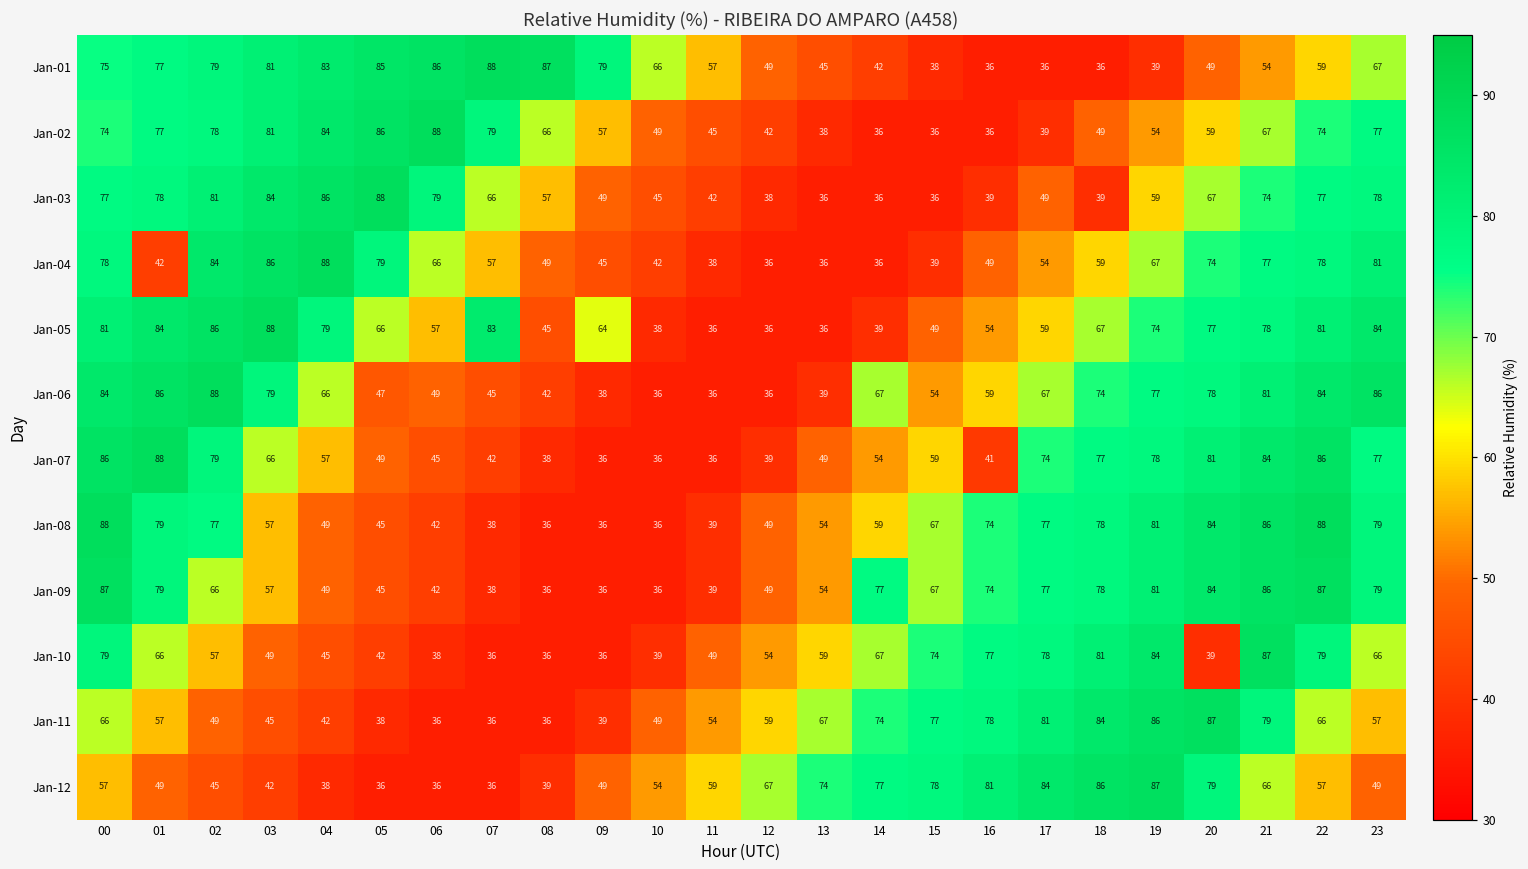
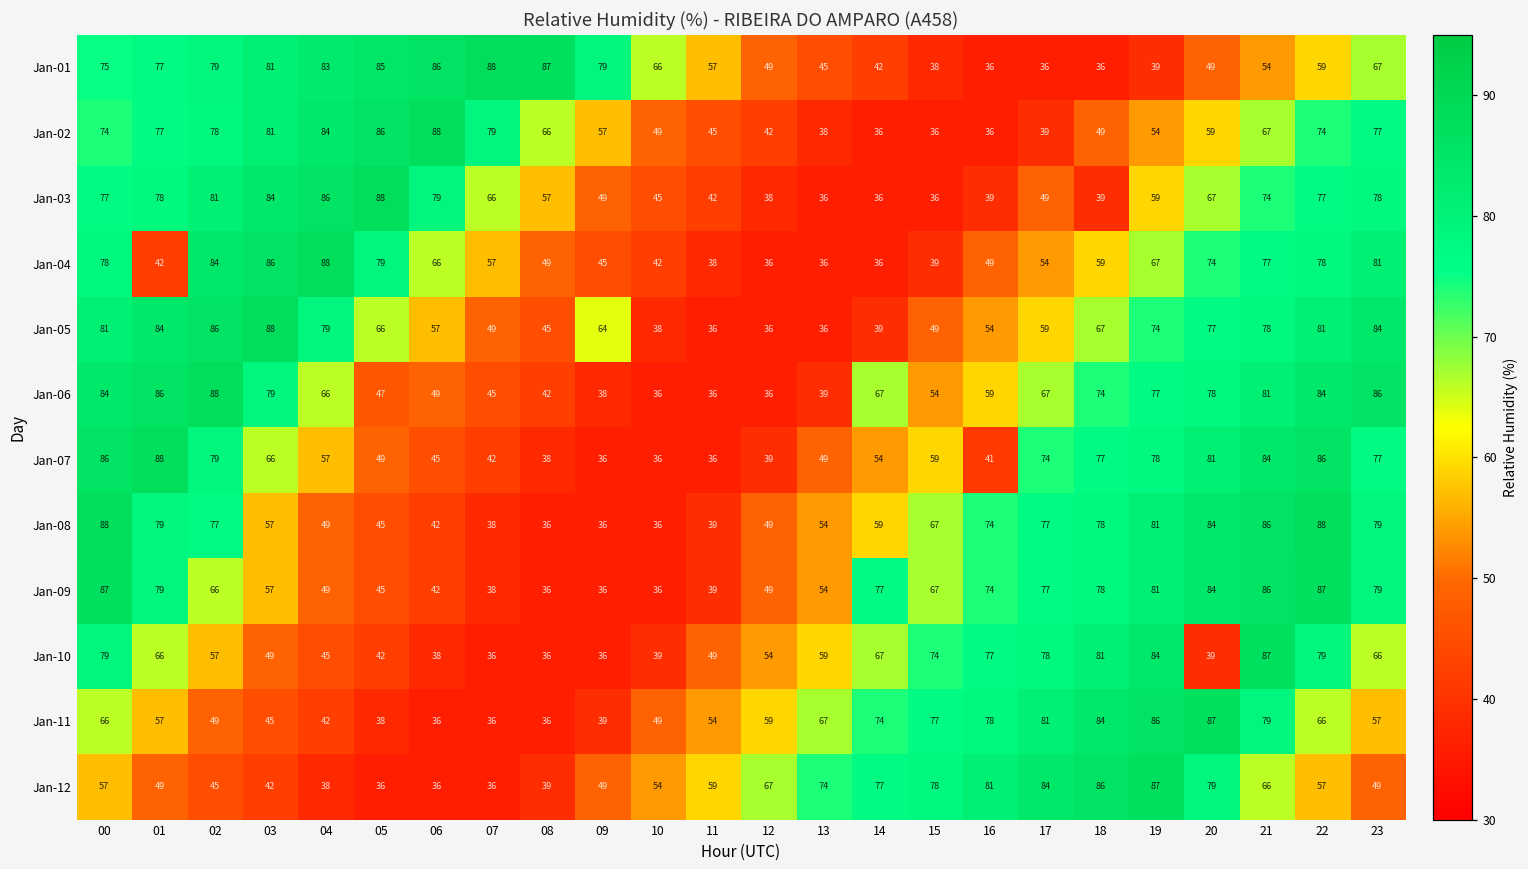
Jan-05, 07: 83 -> 49
